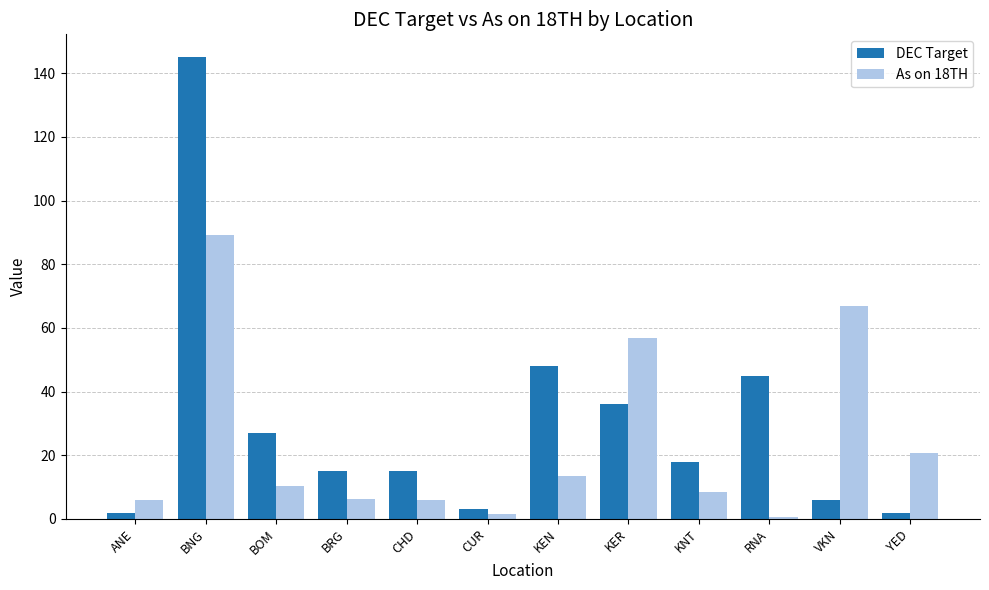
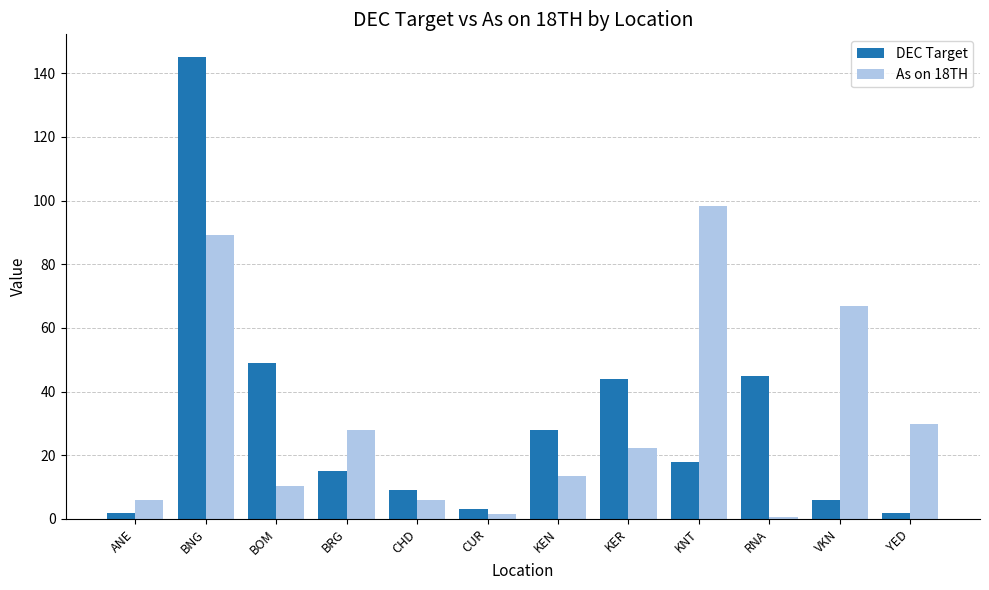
DEC Target, BOM: 27 -> 49
As on 18TH, BRG: 6 -> 28
DEC Target, CHD: 15 -> 9
DEC Target, KEN: 48 -> 28
DEC Target, KER: 36 -> 44
As on 18TH, KER: 57 -> 22
As on 18TH, KNT: 8 -> 98
As on 18TH, YED: 21 -> 30
